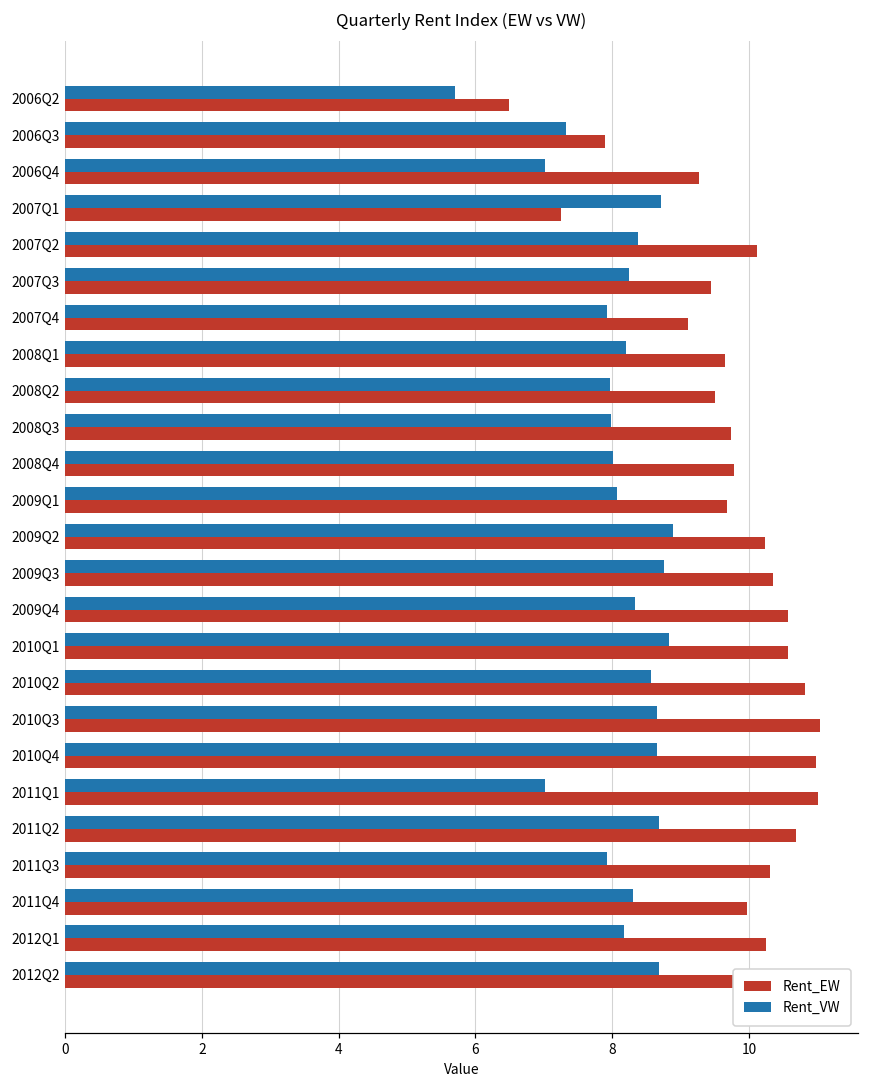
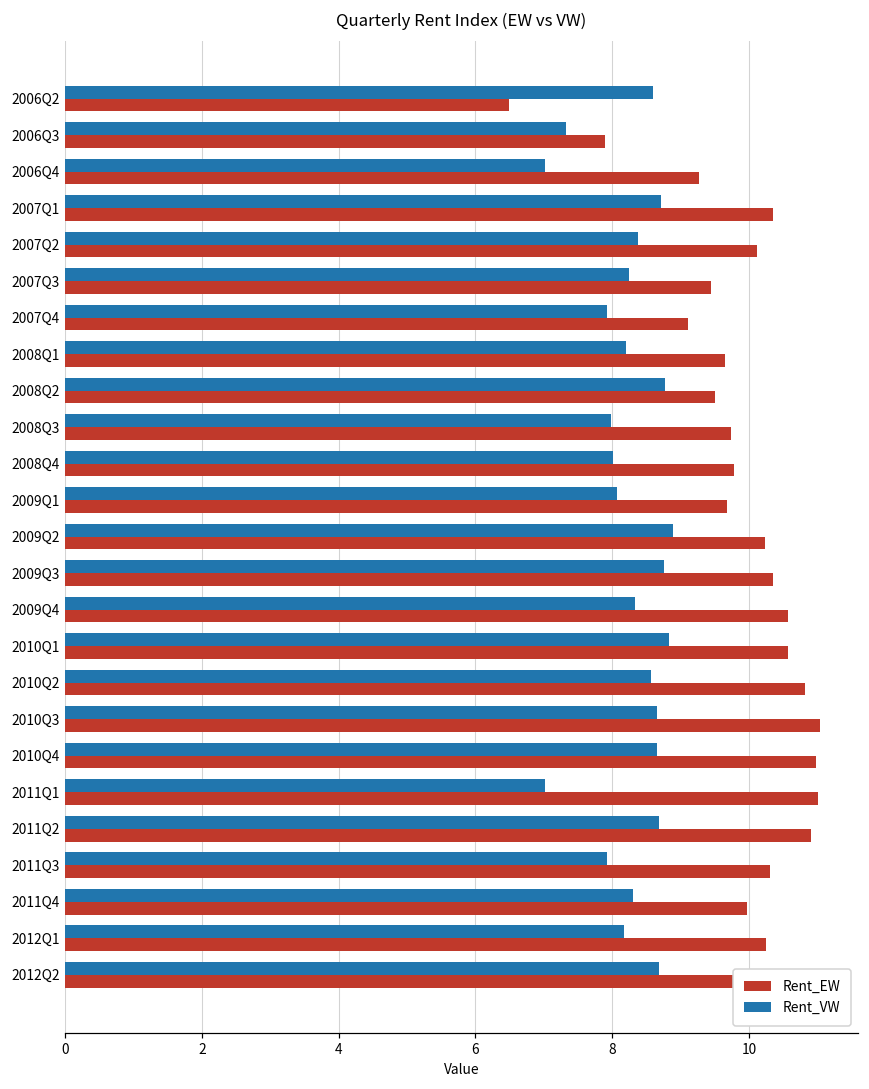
Rent_VW, 2006Q2: 5.7 -> 8.6
Rent_EW, 2007Q1: 7.2 -> 10.4
Rent_VW, 2008Q2: 8.0 -> 8.8
Rent_EW, 2011Q2: 10.7 -> 10.9
